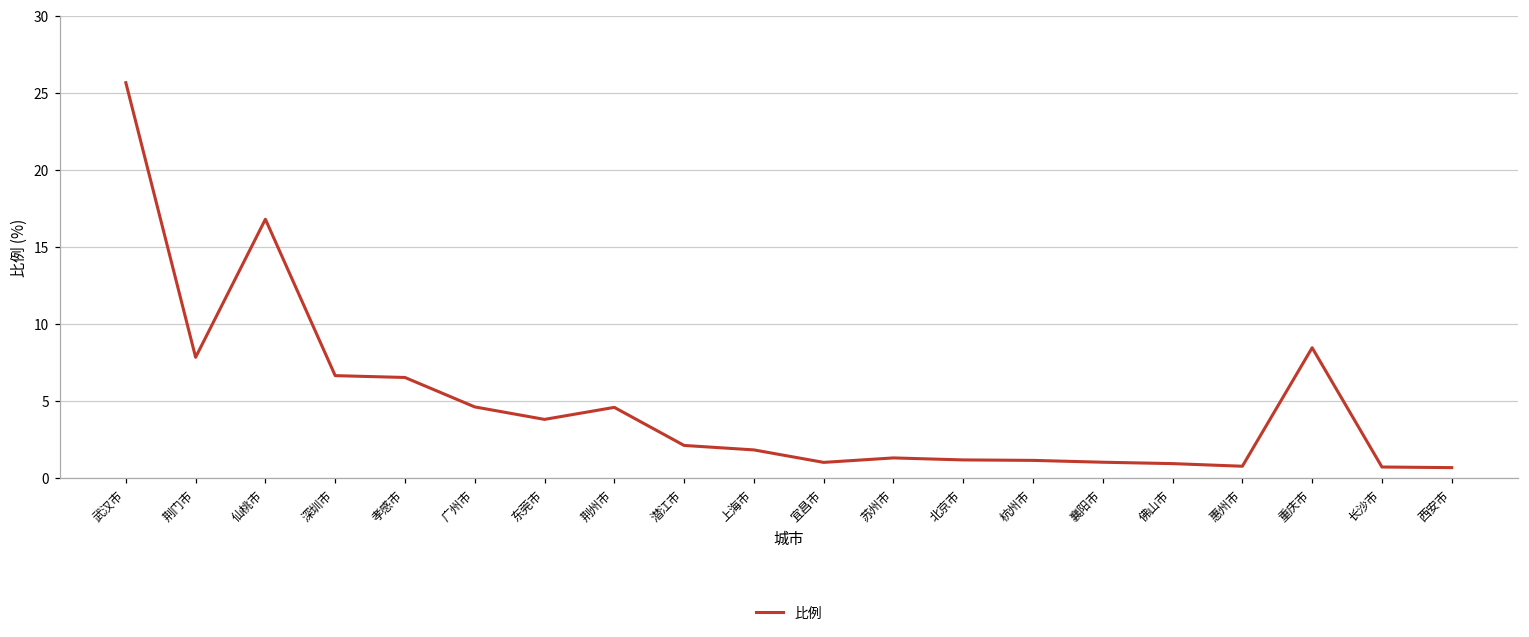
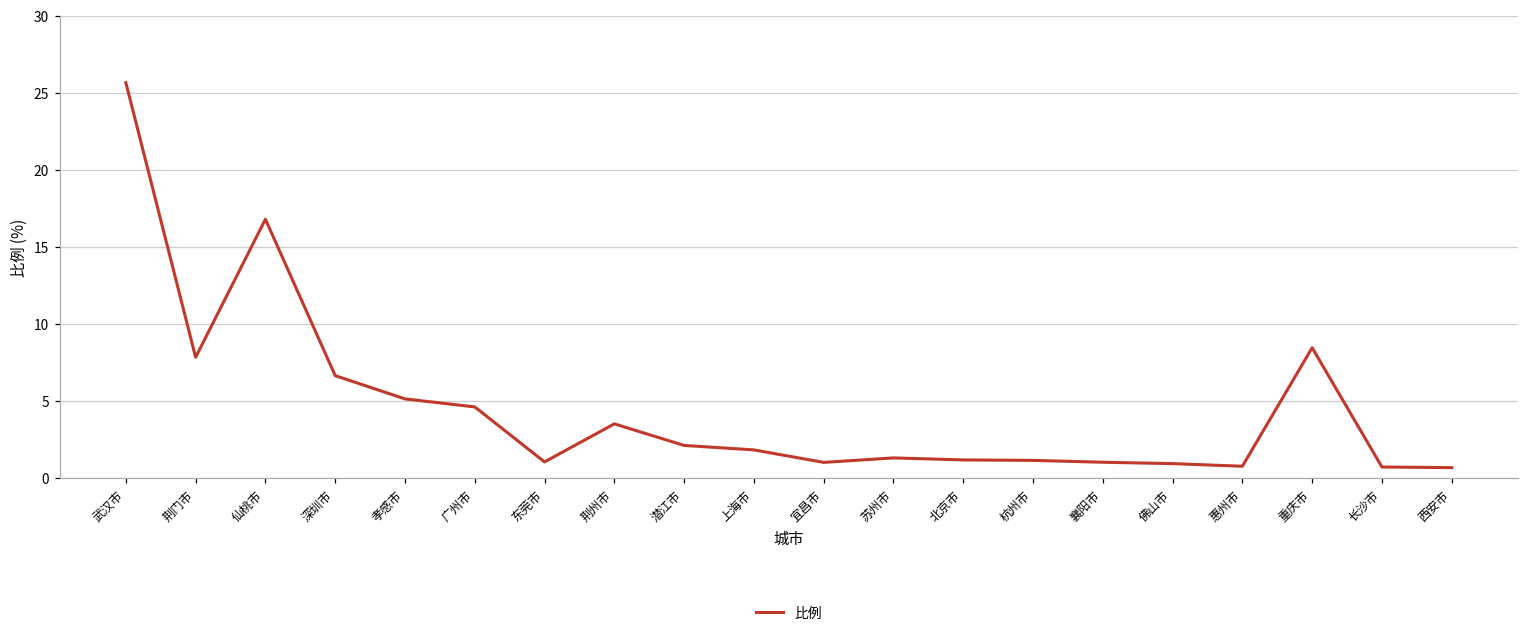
孝感市: 6.5 -> 5.2
东莞市: 3.8 -> 1.1
荆州市: 4.6 -> 3.5
